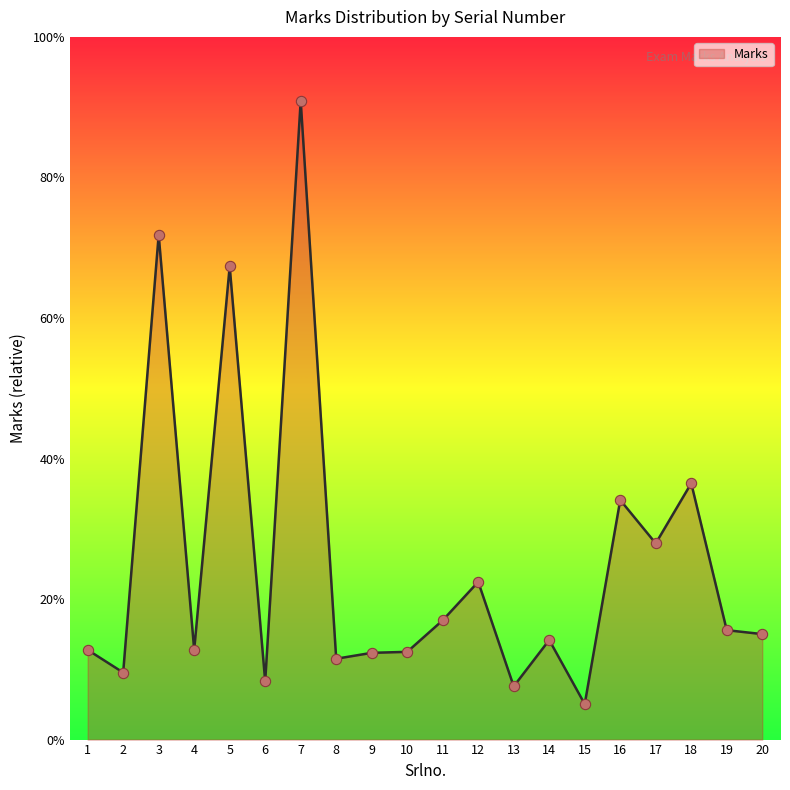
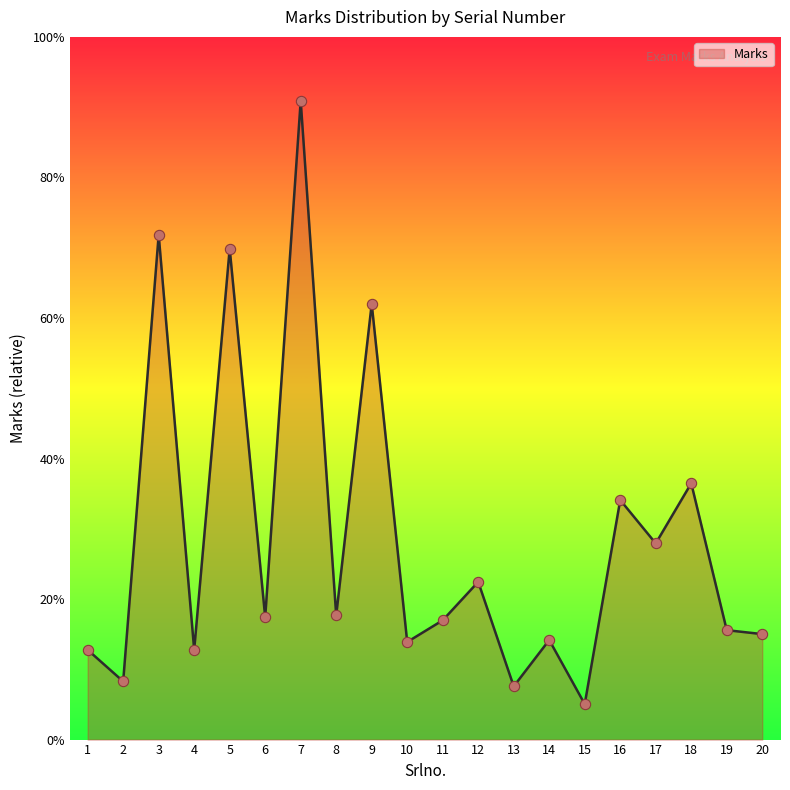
2: 10% -> 8%
5: 67% -> 70%
6: 8% -> 17%
8: 12% -> 18%
9: 12% -> 62%
10: 12% -> 14%
